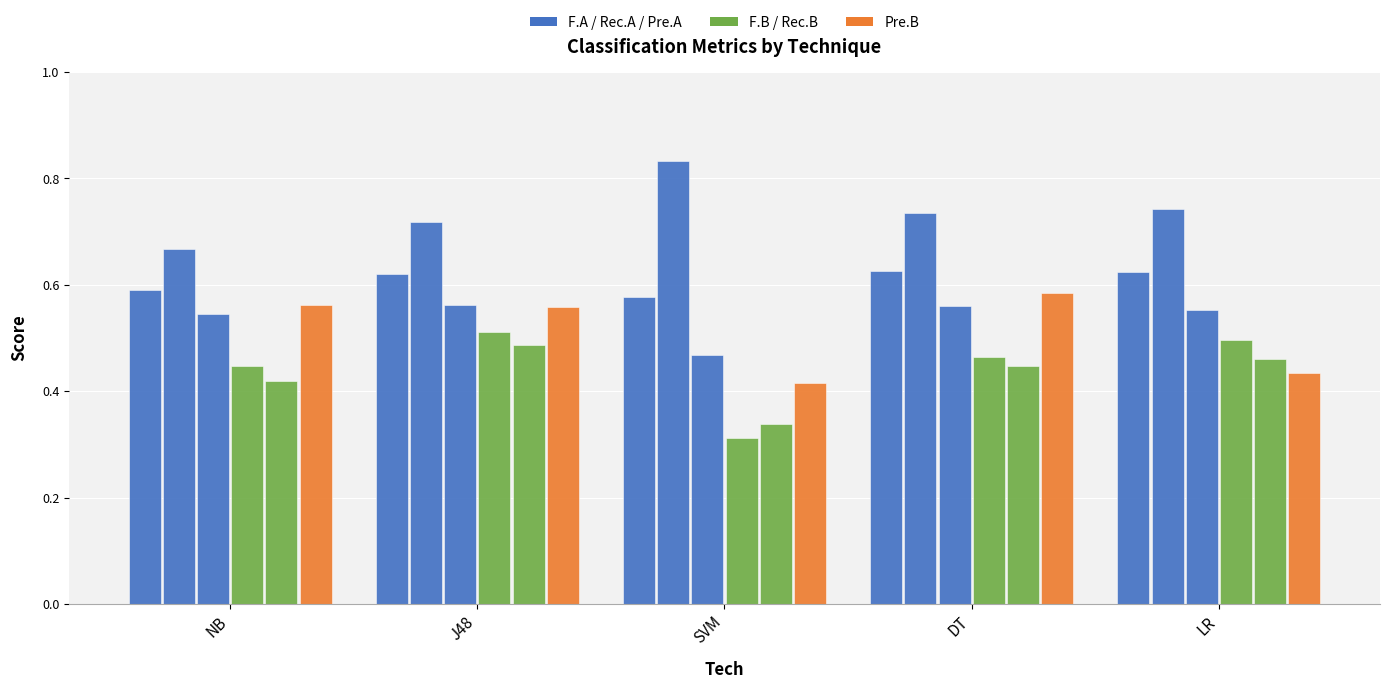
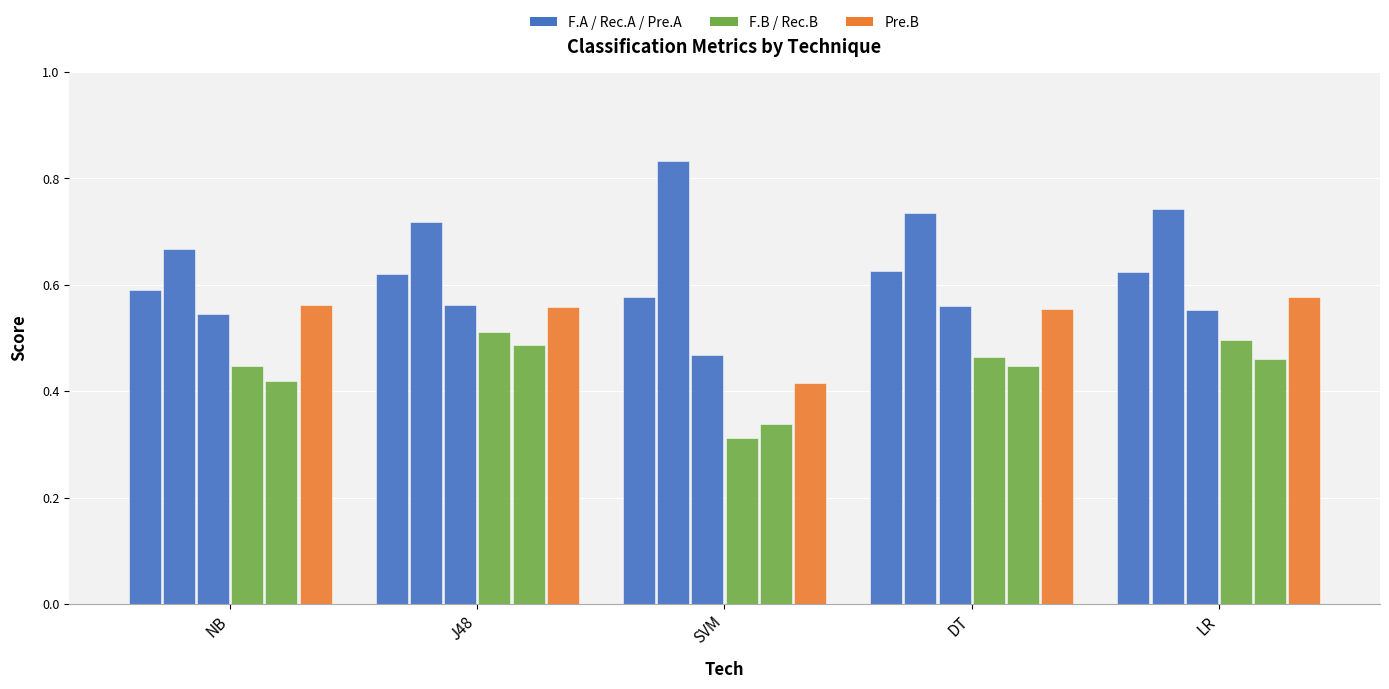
Pre.B, DT: 0.59 -> 0.55
Pre.B, LR: 0.44 -> 0.58
